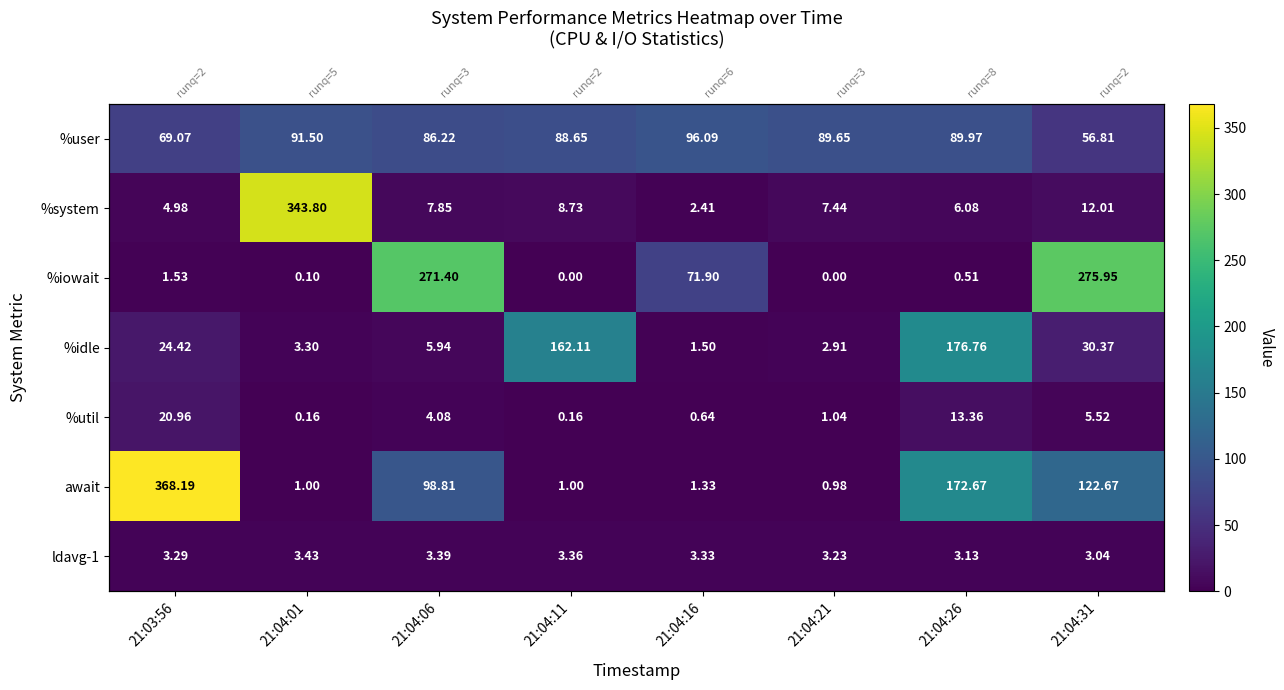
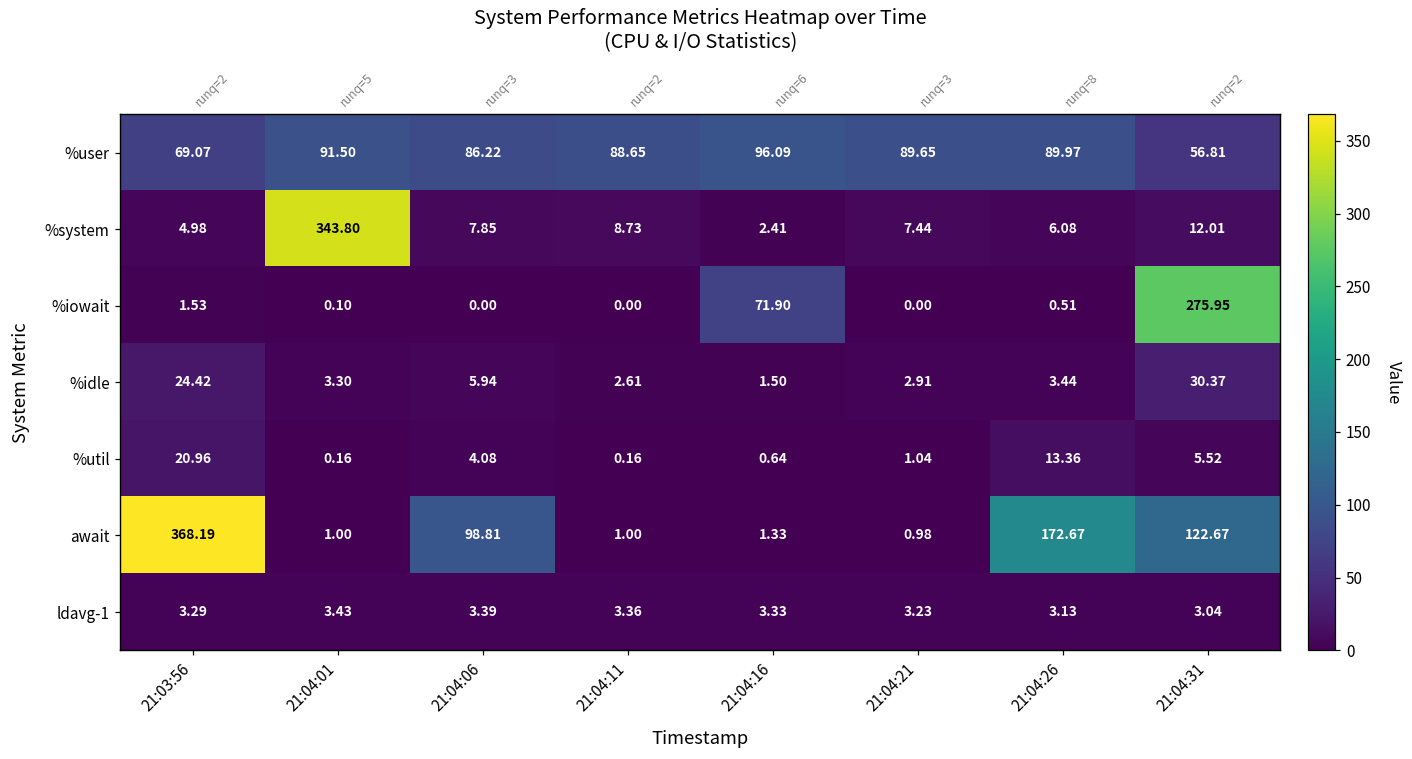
%iowait, 21:04:06: 271.40 -> 0.00
%idle, 21:04:11: 162.11 -> 2.61
%idle, 21:04:26: 176.76 -> 3.44
